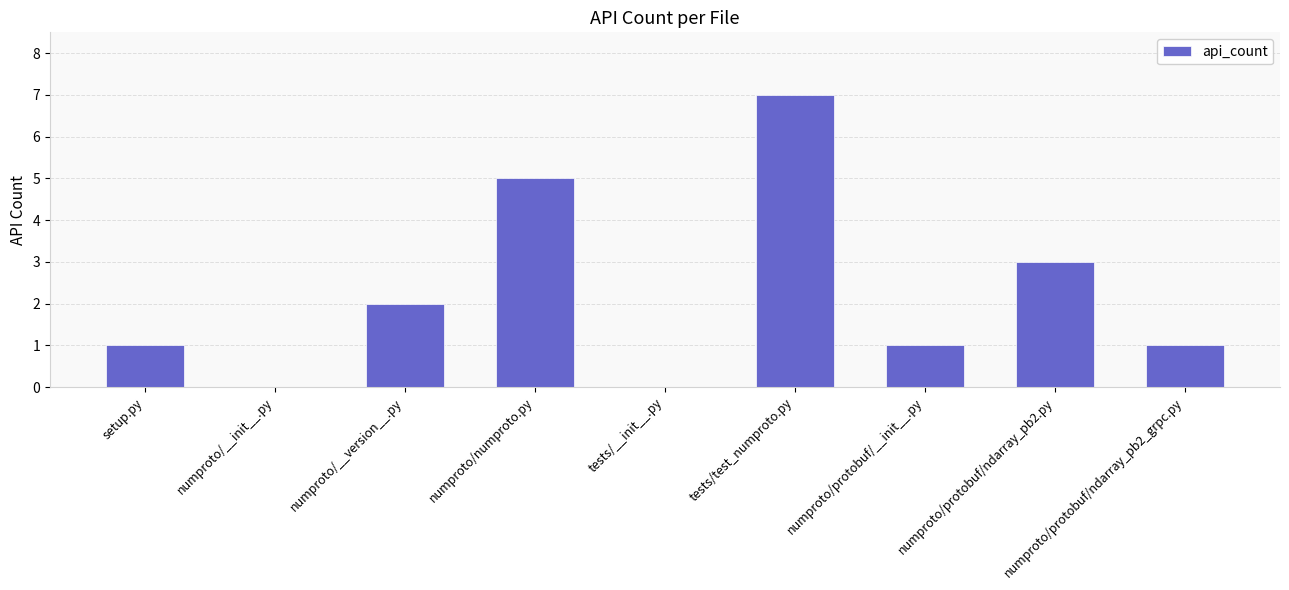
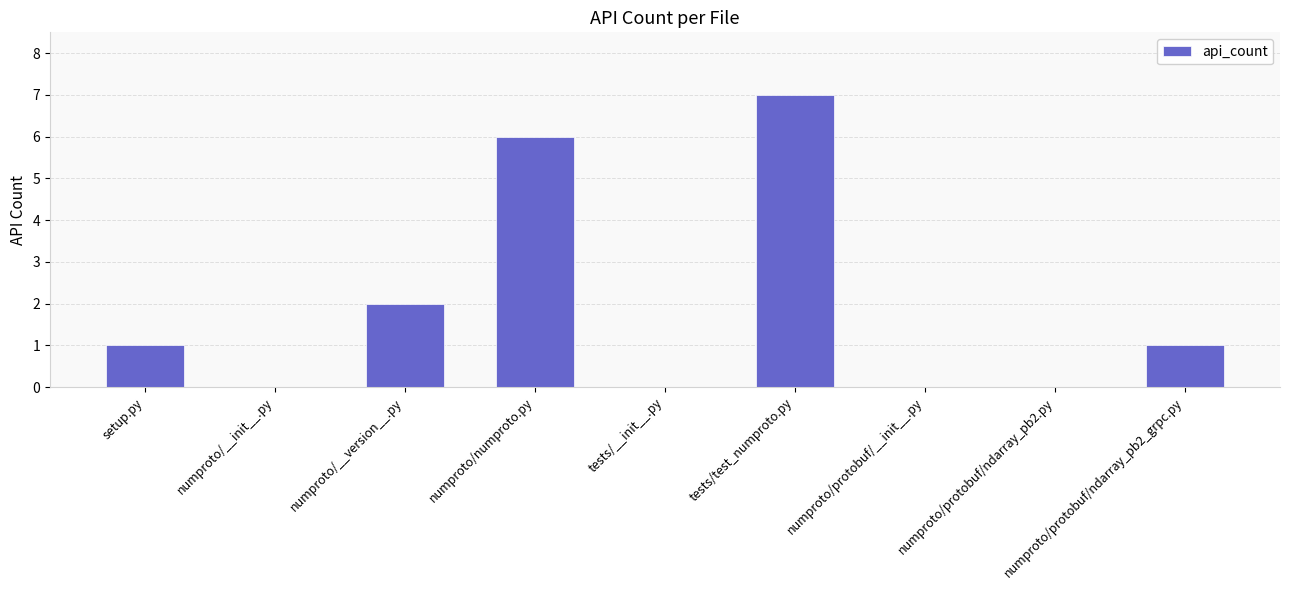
numproto/numproto.py: 5 -> 6
numproto/protobuf/__init__.py: 1 -> 0
numproto/protobuf/ndarray_pb2.py: 3 -> 0
